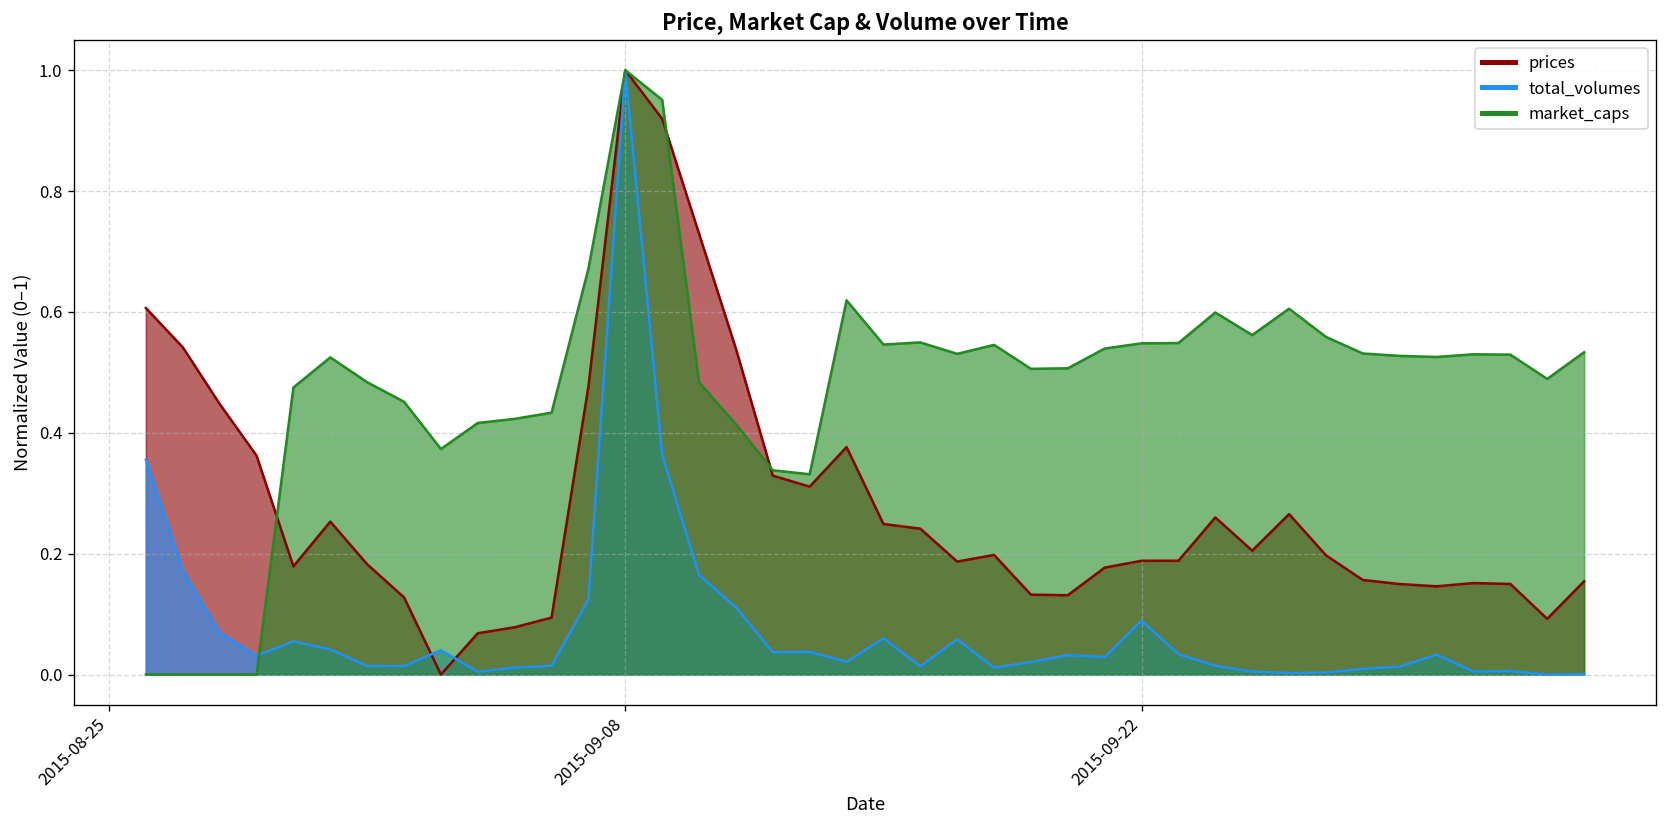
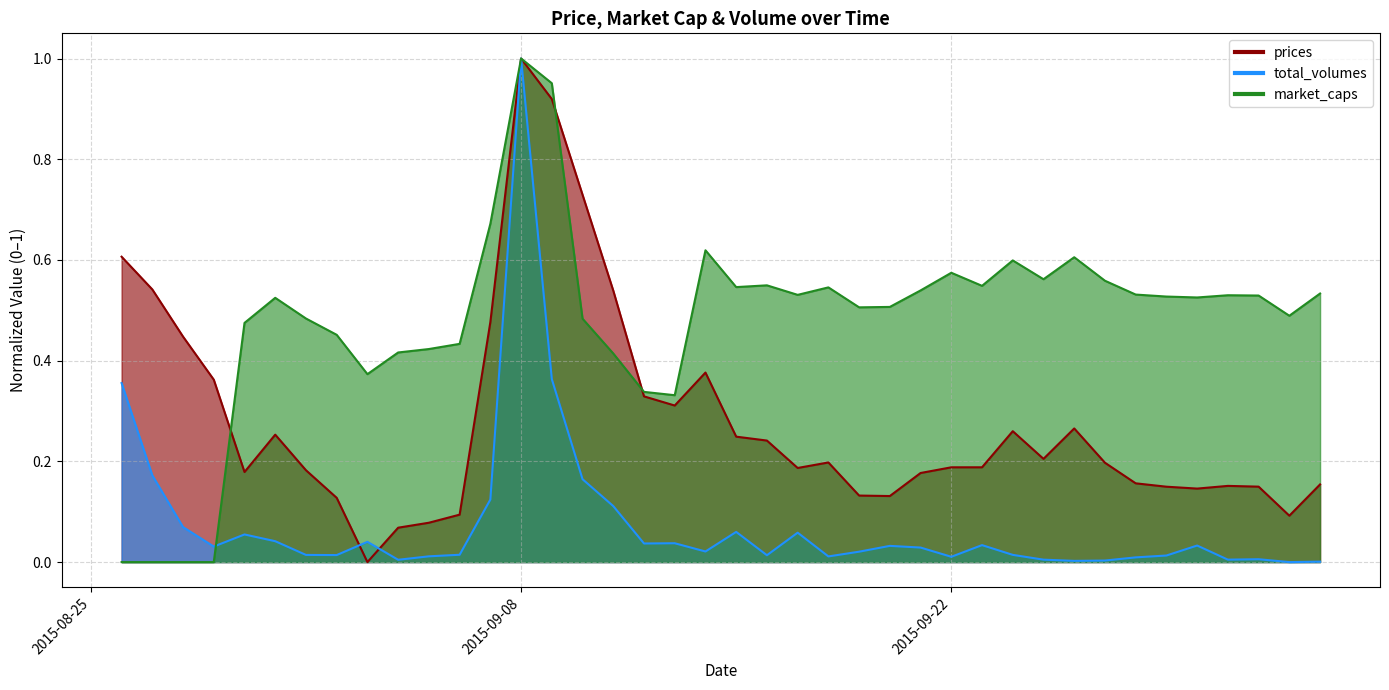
total_volumes, 2015-09-22: 0.09 -> 0.01
market_caps, 2015-09-22: 0.55 -> 0.57
